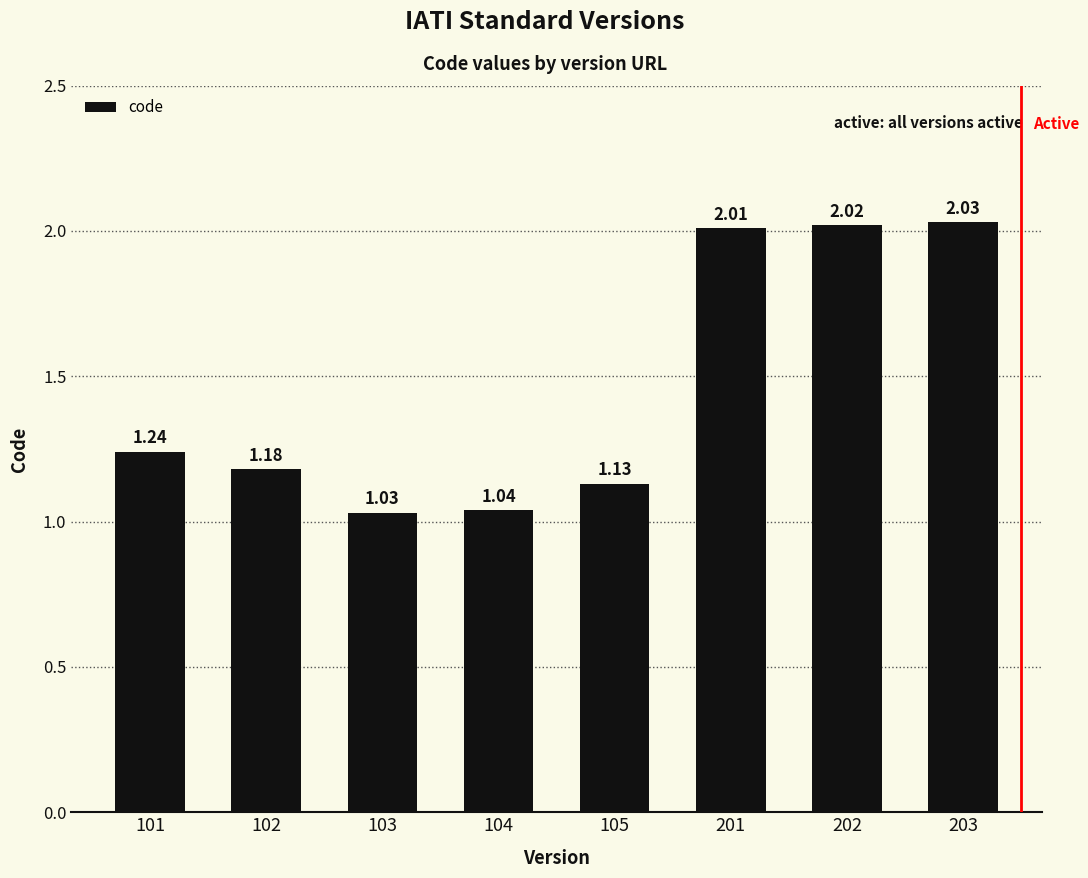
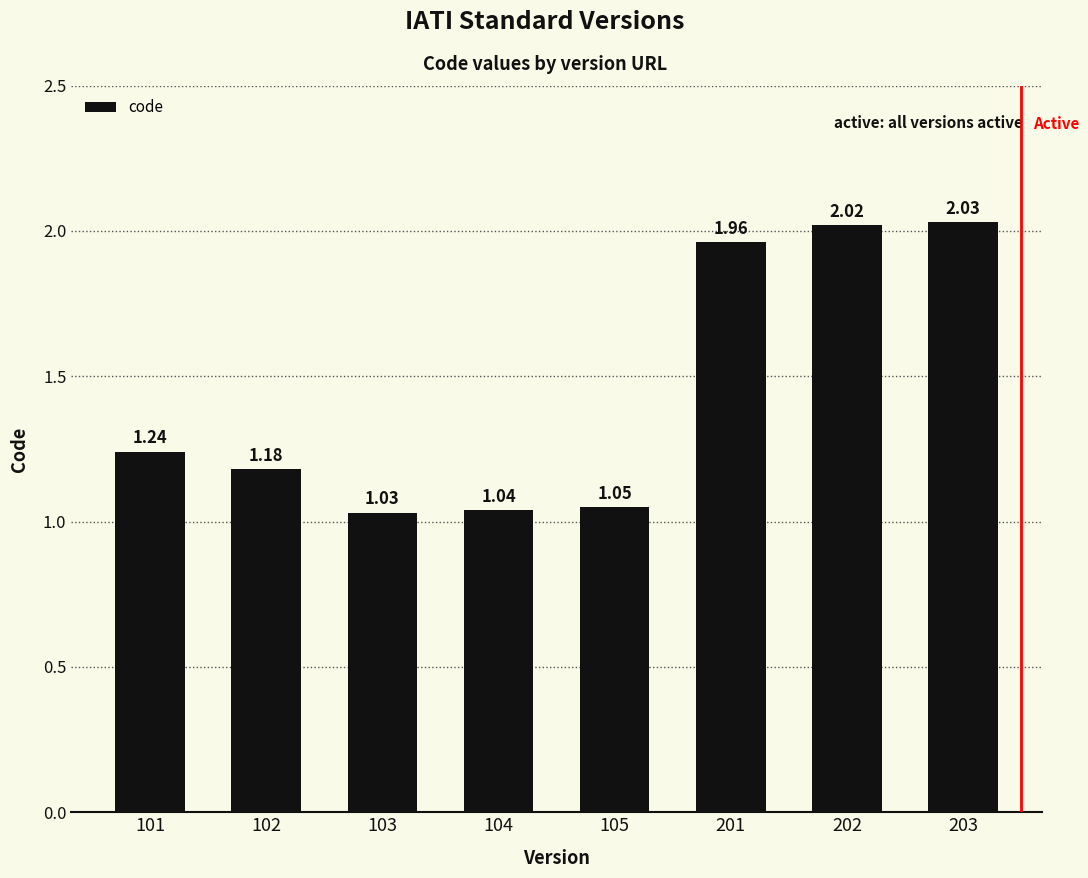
105: 1.13 -> 1.05
201: 2.01 -> 1.96
